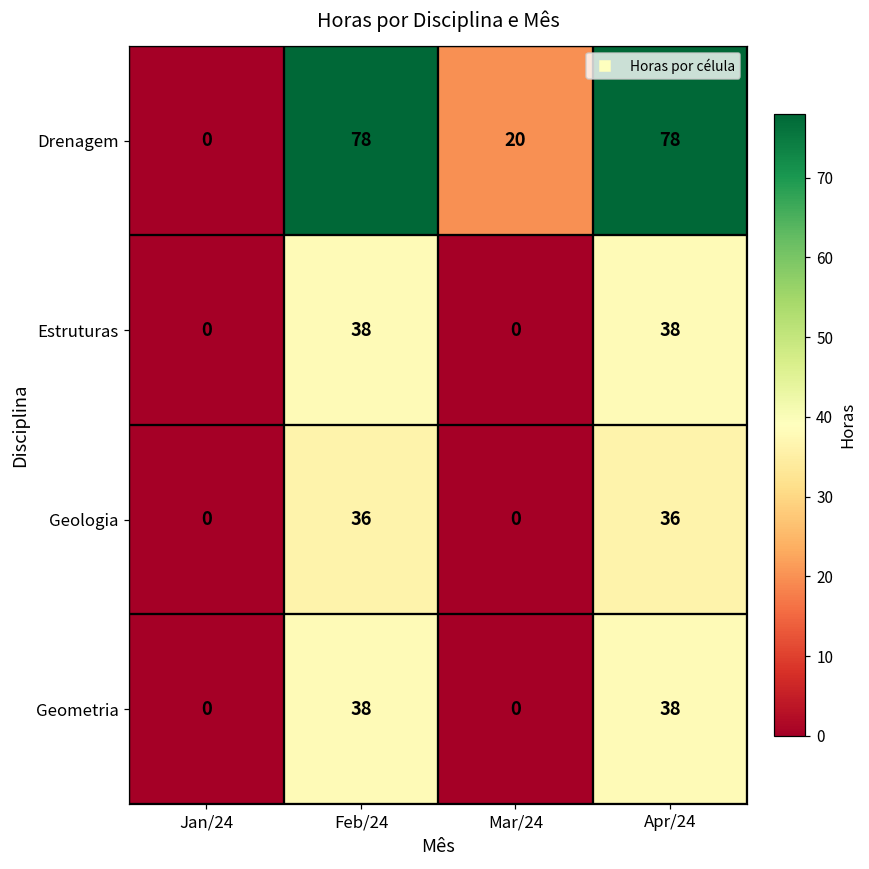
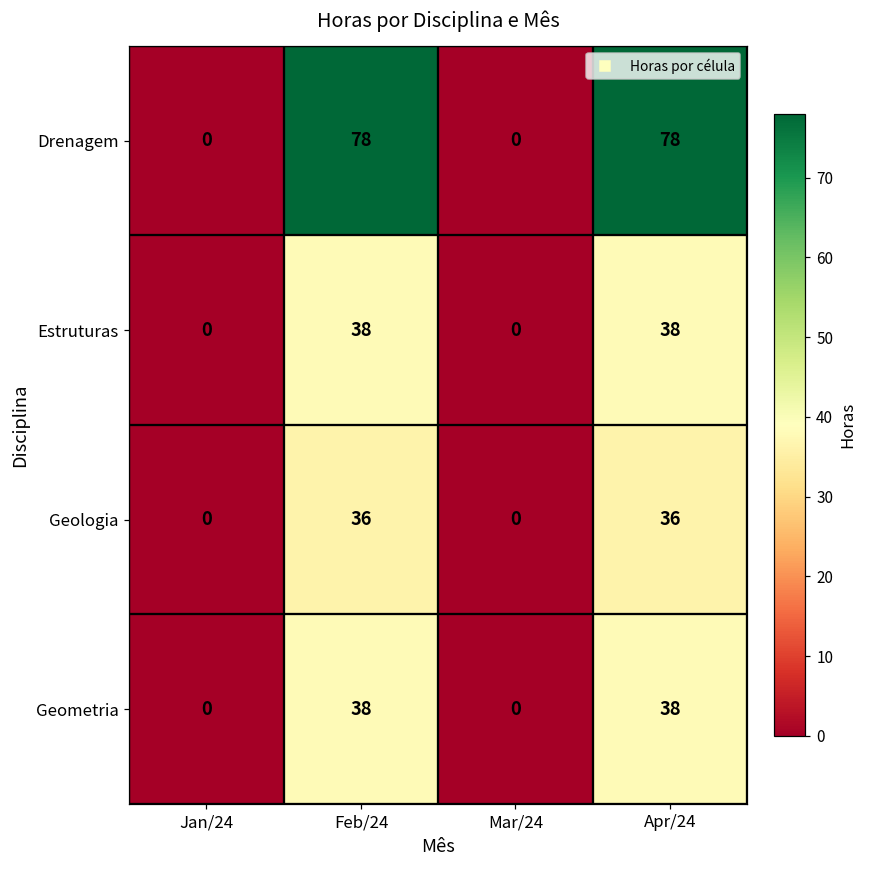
Drenagem, Mar/24: 20 -> 0
